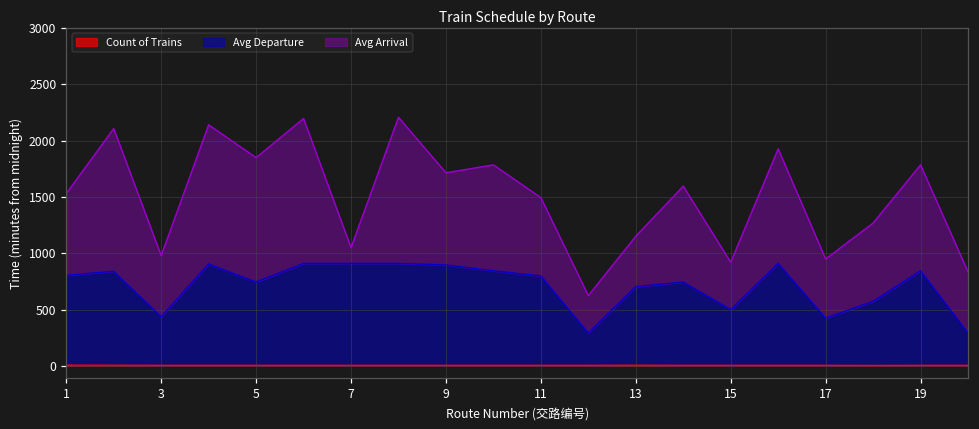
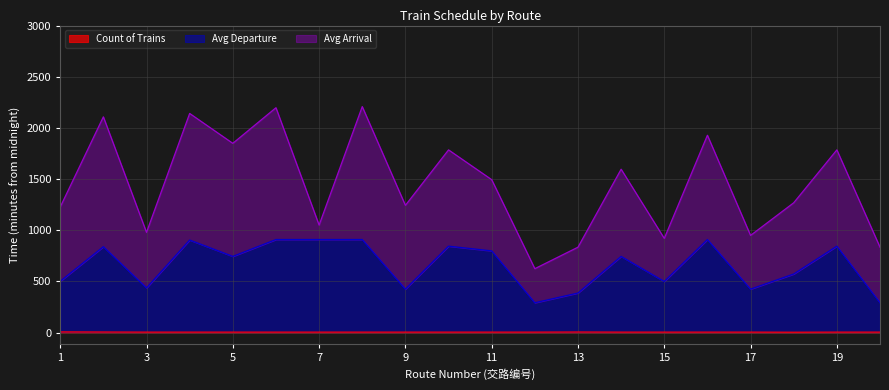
Avg Departure, 1: 800 -> 500
Avg Departure, 9: 890 -> 420
Avg Departure, 13: 700 -> 380
